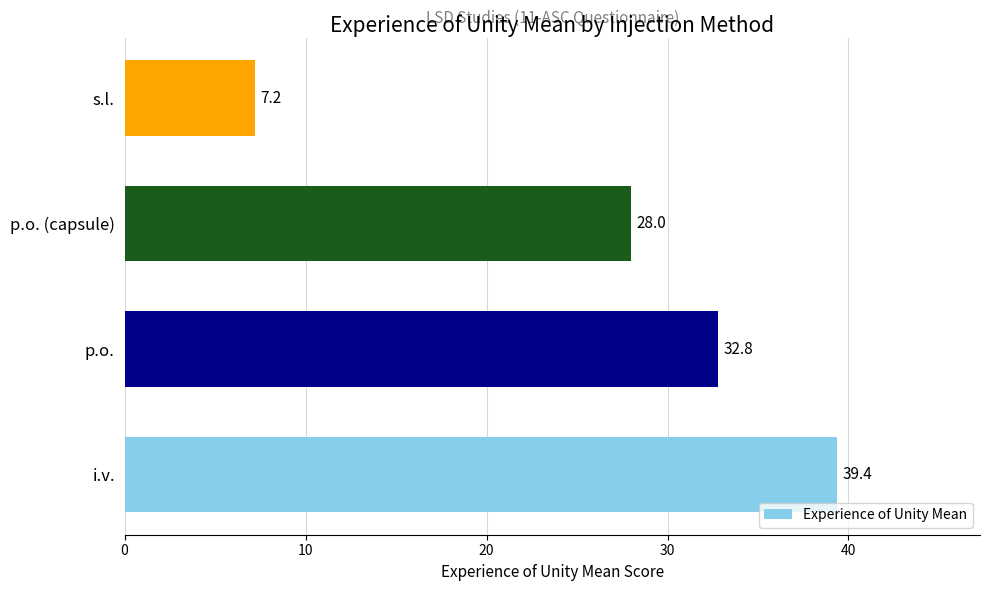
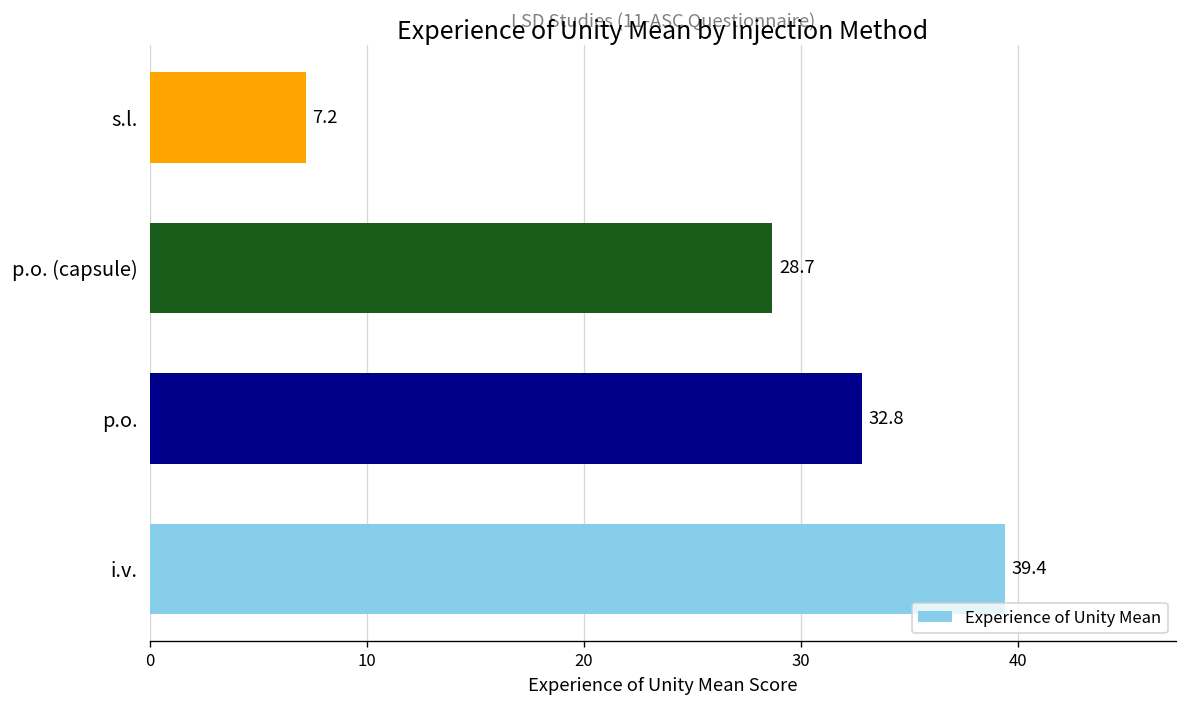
p.o. (capsule): 28.0 -> 28.7
